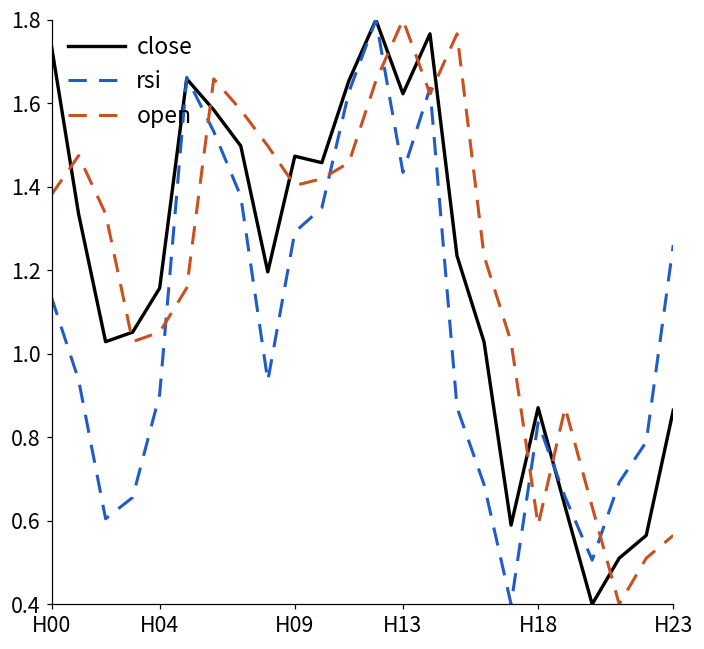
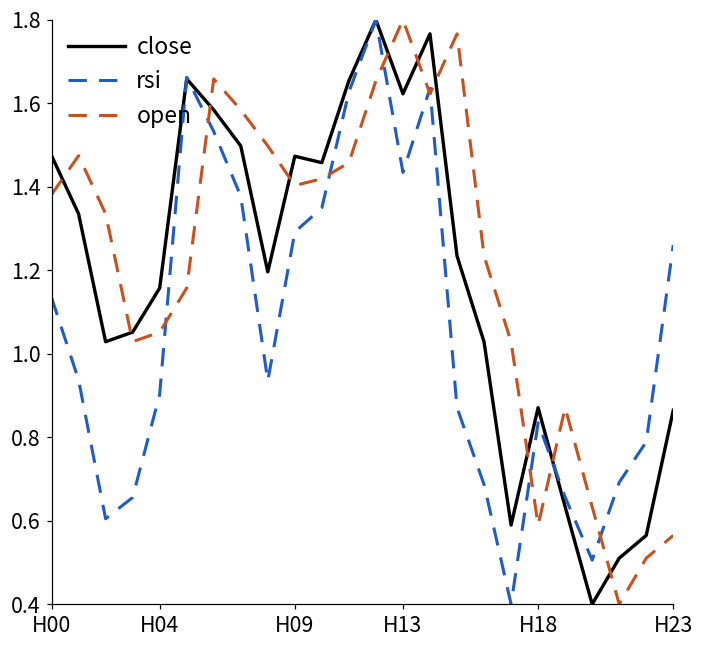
close, H00: 1.74 -> 1.47
